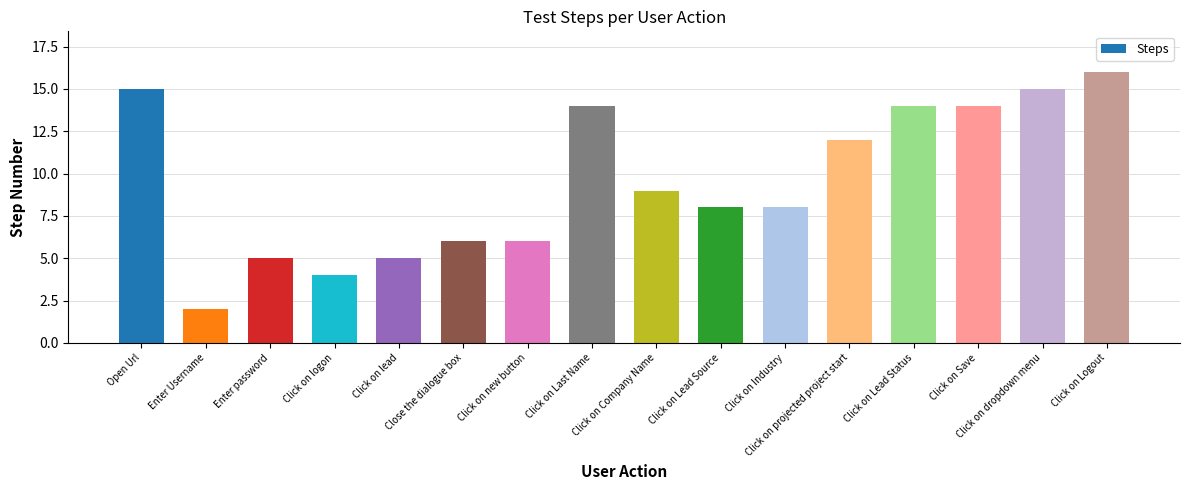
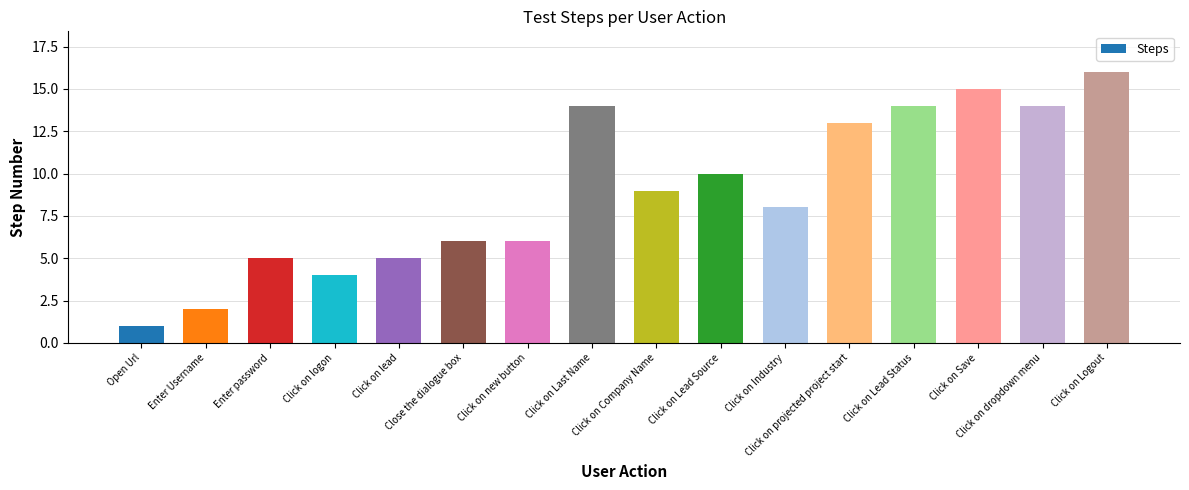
Open Url: 15 -> 1
Click on Lead Source: 8 -> 10
Click on projected project start: 12 -> 13
Click on Save: 14 -> 15
Click on dropdown menu: 15 -> 14
